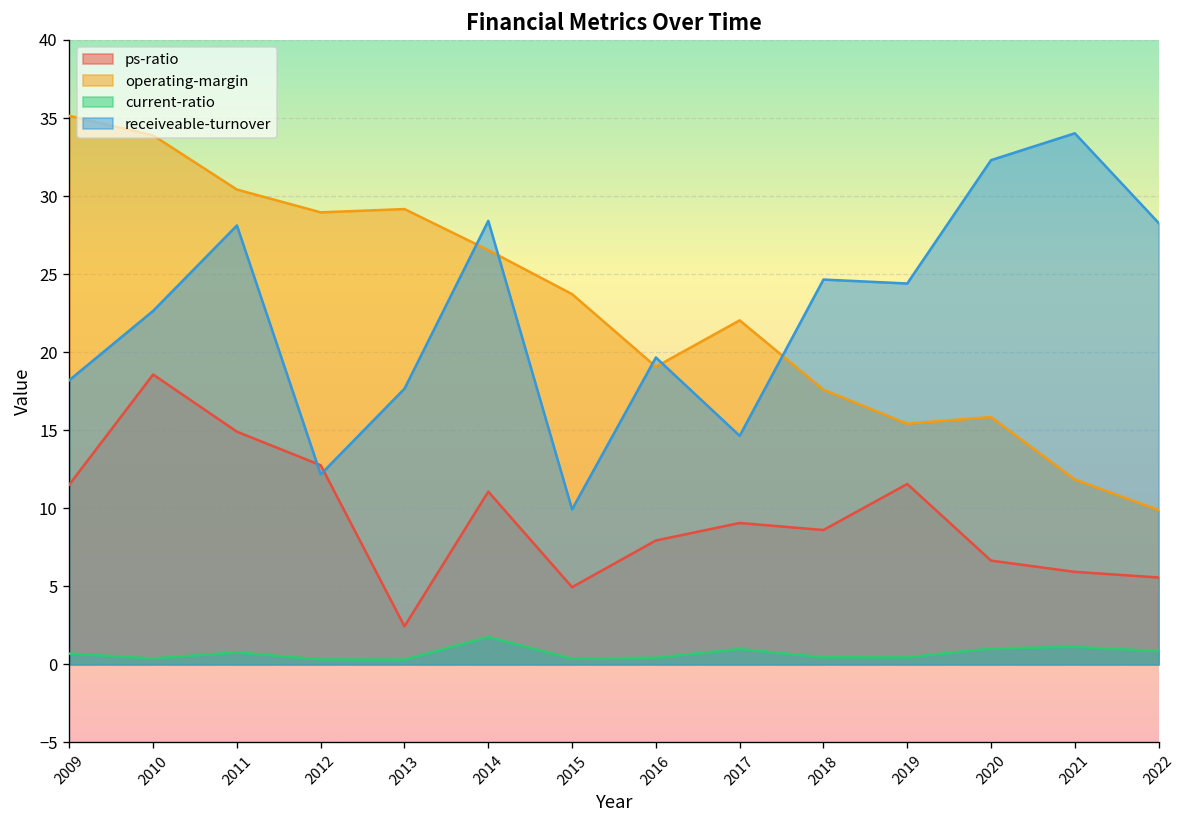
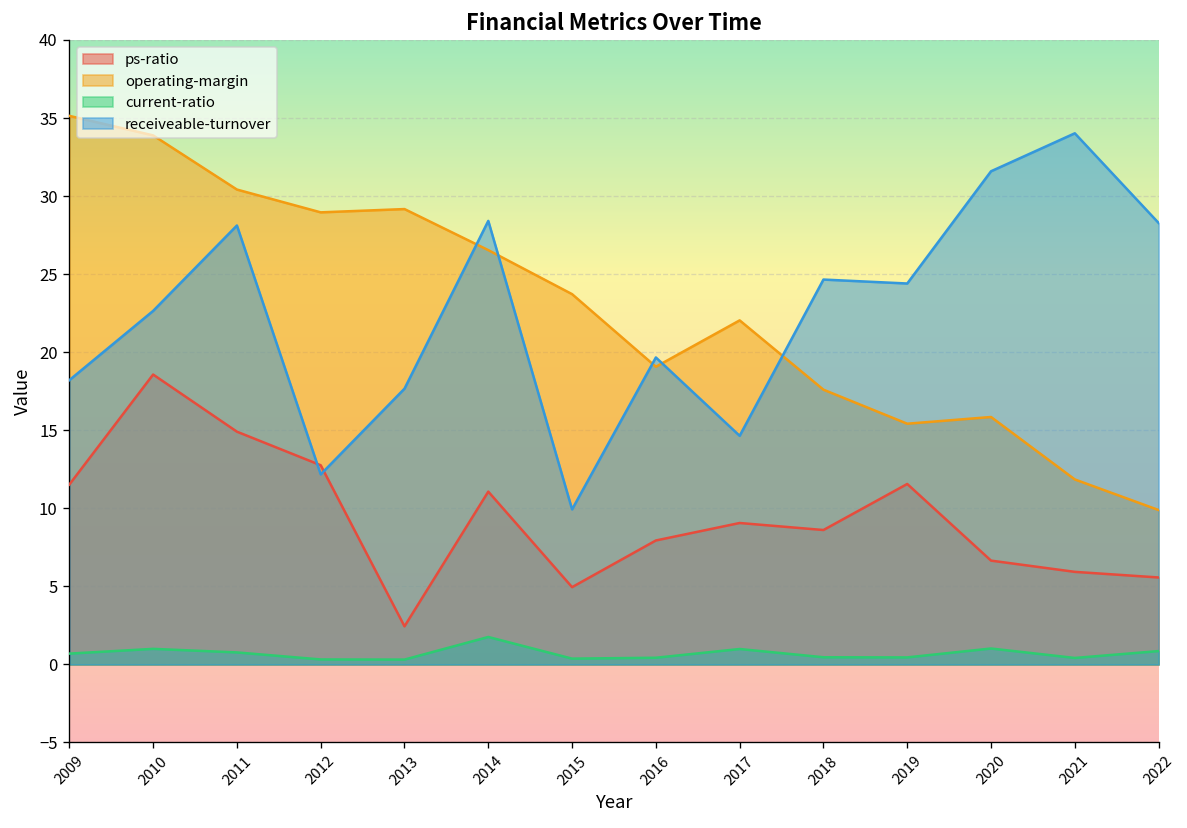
current-ratio, 2010: 0.4 -> 1.0
receiveable-turnover, 2020: 32.3 -> 31.6
current-ratio, 2021: 1.1 -> 0.4
